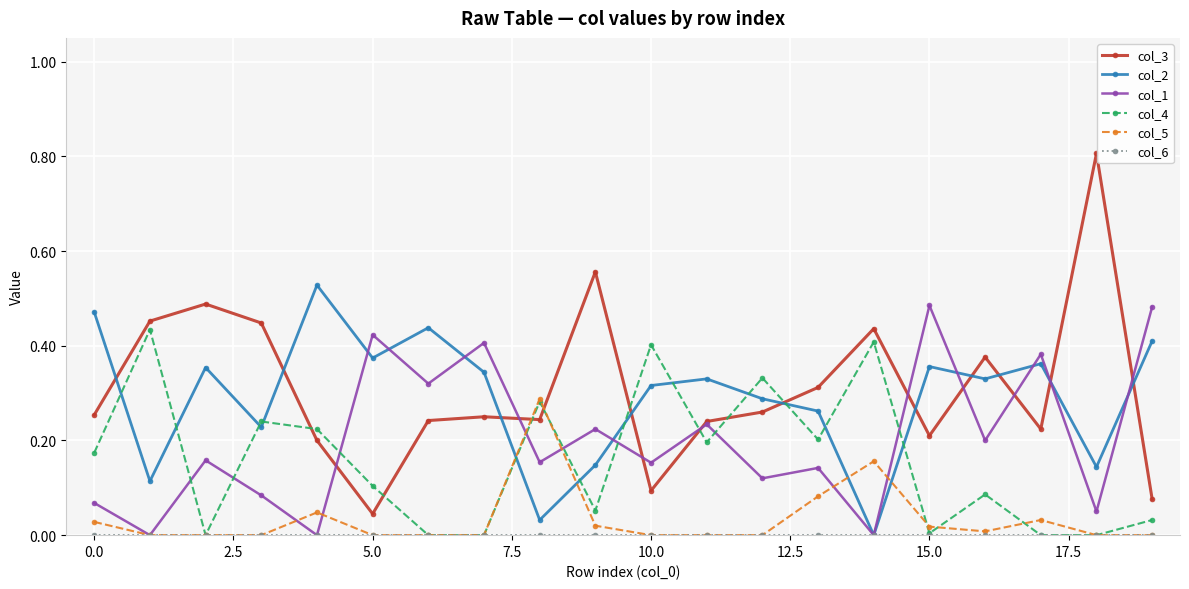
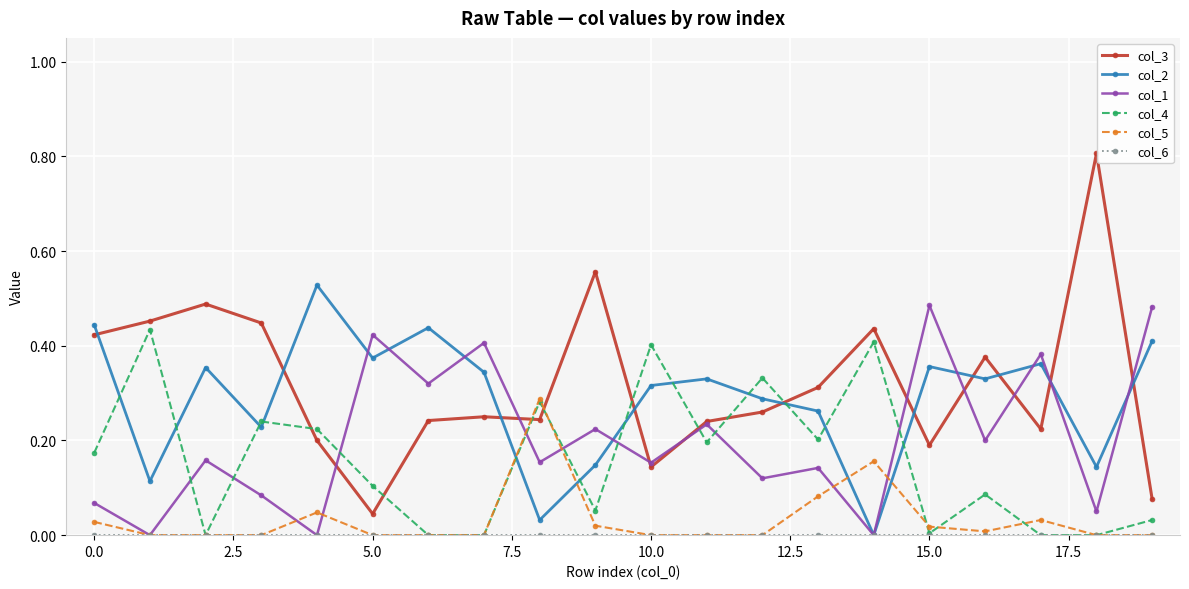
col_3, 0.0: 0.25 -> 0.42
col_2, 0.0: 0.47 -> 0.44
col_3, 10.0: 0.09 -> 0.14
col_3, 15.0: 0.21 -> 0.19
